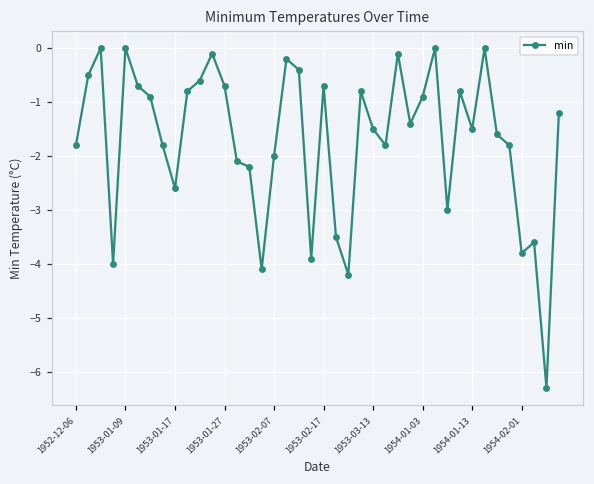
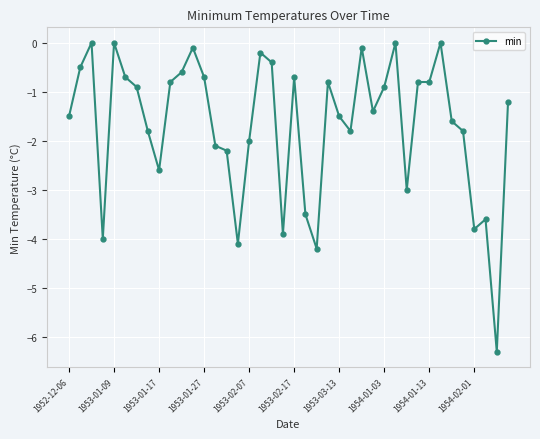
1952-12-06: -1.8 -> -1.5
1954-01-13: -1.5 -> -0.8
